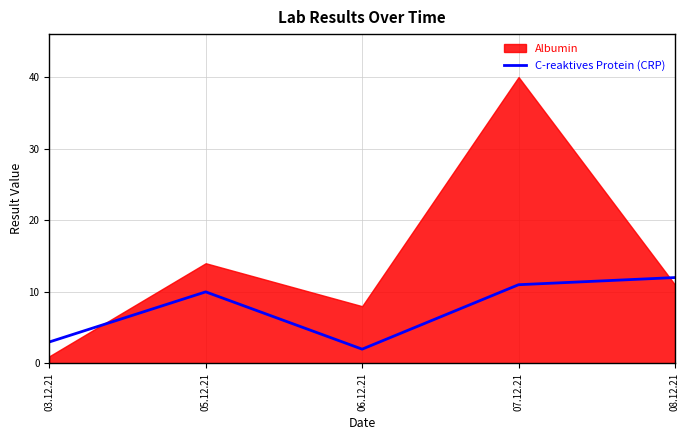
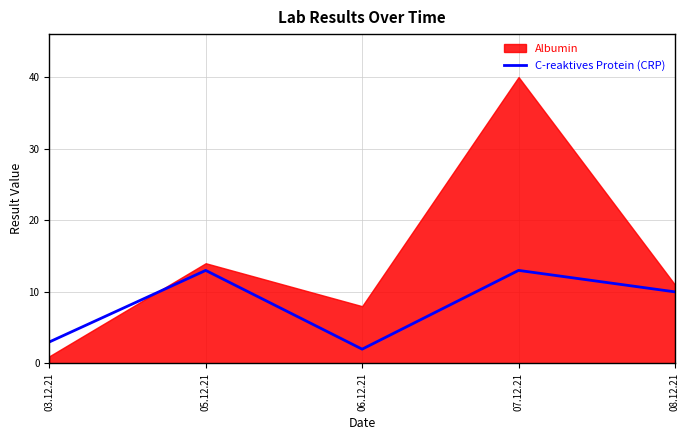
C-reaktives Protein (CRP), 05.12.21: 10 -> 13
C-reaktives Protein (CRP), 07.12.21: 11 -> 13
C-reaktives Protein (CRP), 08.12.21: 12 -> 10
